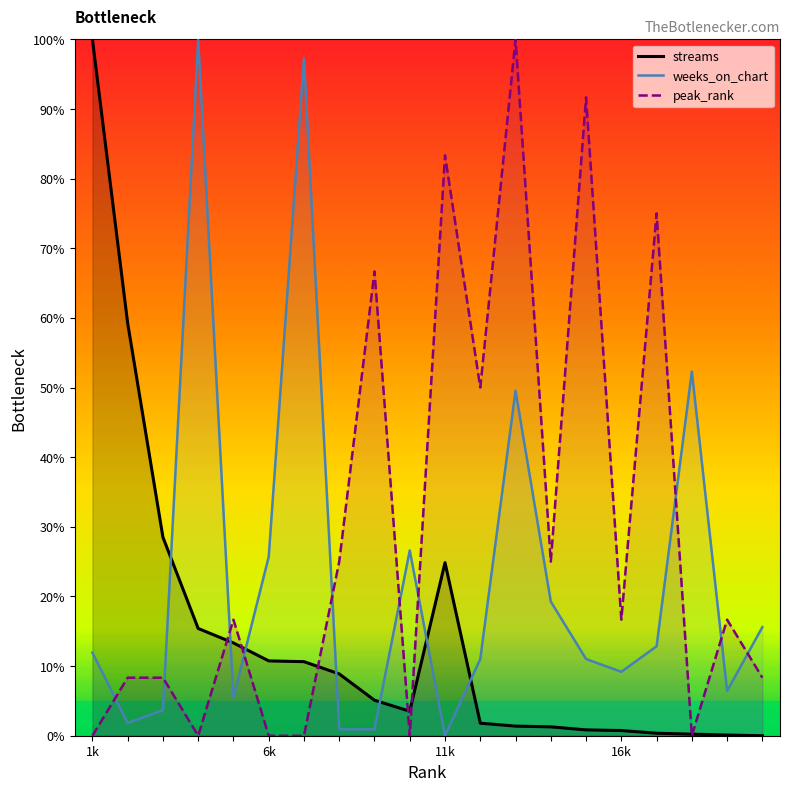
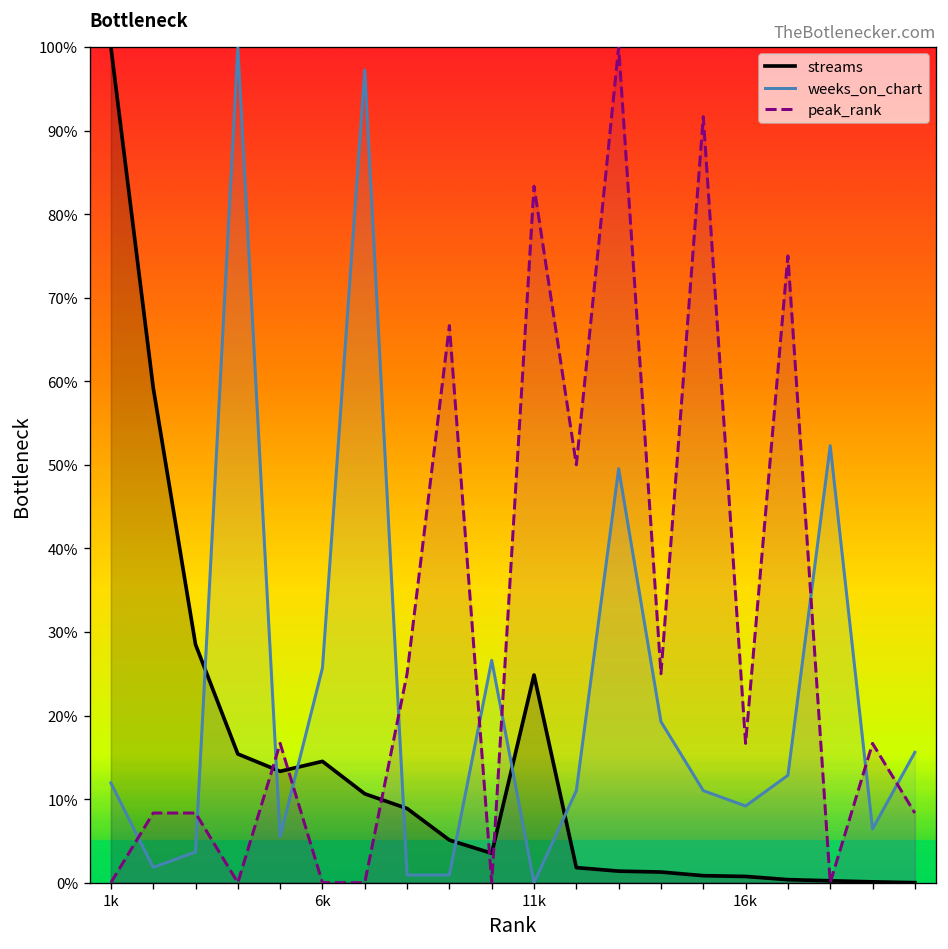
streams, 6k: 11% -> 15%
